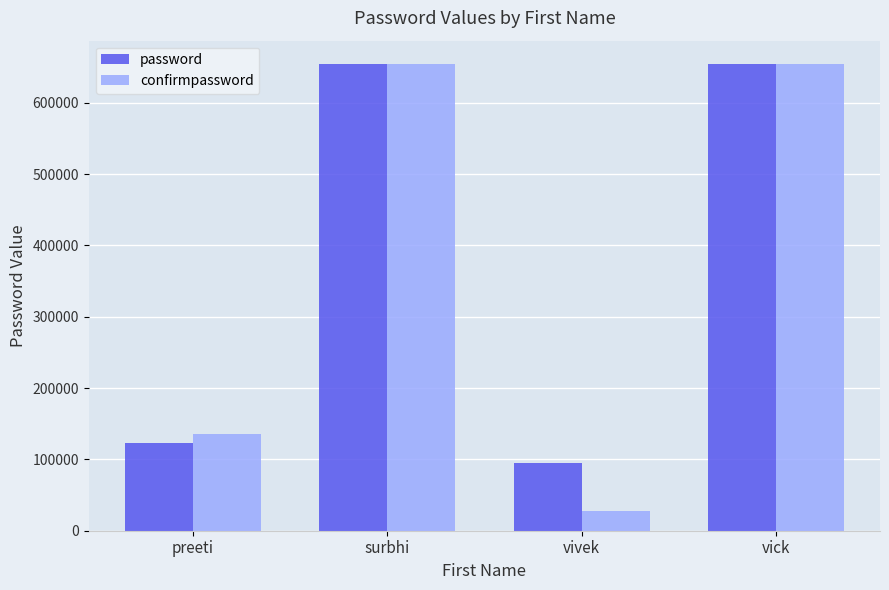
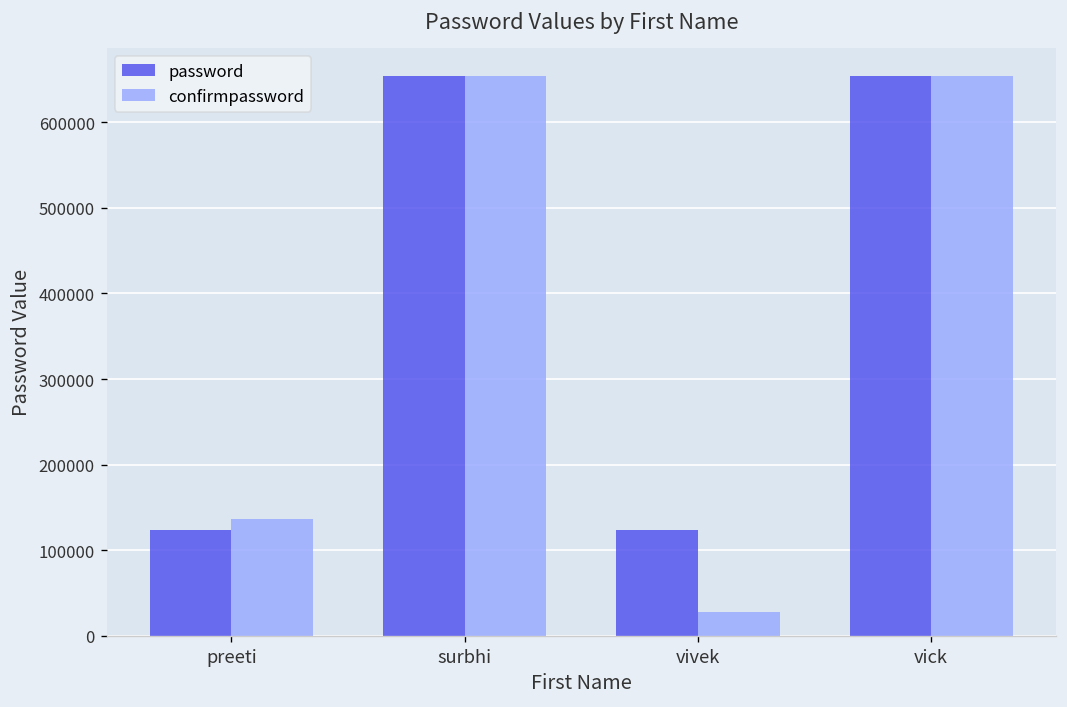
password, vivek: 100000 -> 120000
